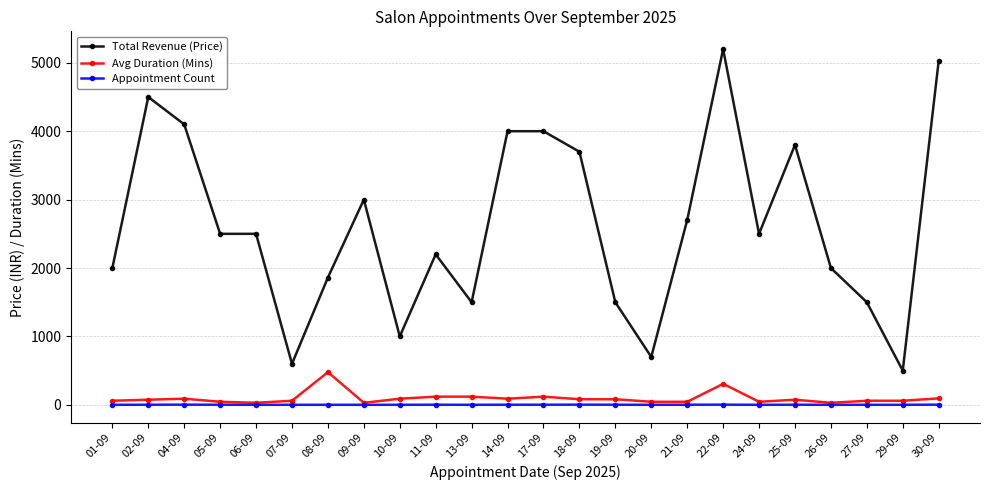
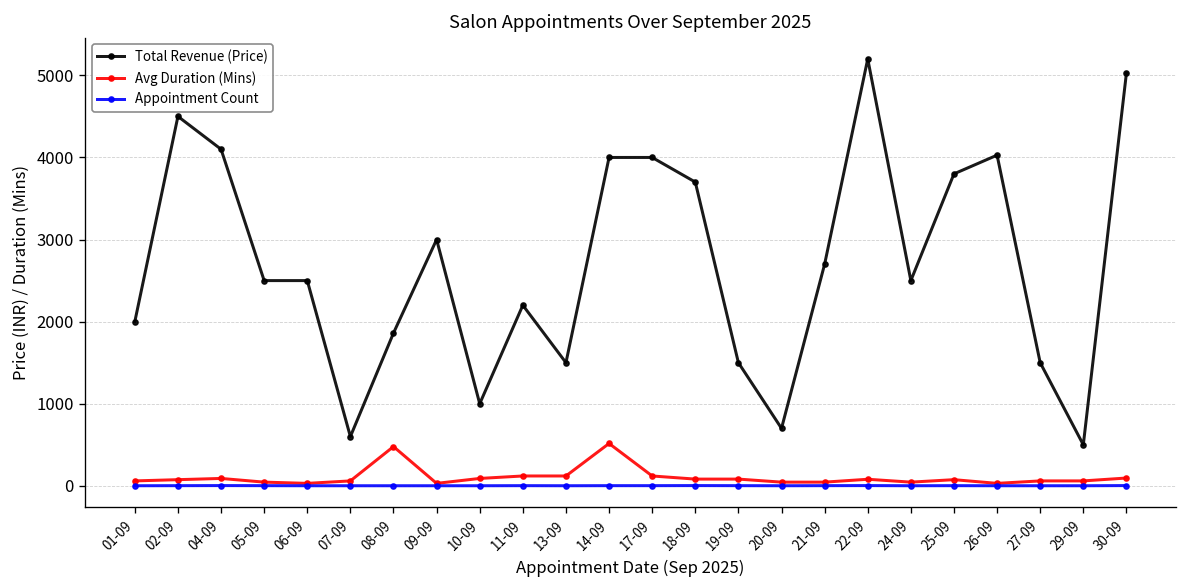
Avg Duration (Mins), 14-09: 100 -> 500
Avg Duration (Mins), 22-09: 300 -> 100
Total Revenue (Price), 26-09: 2000 -> 4000
